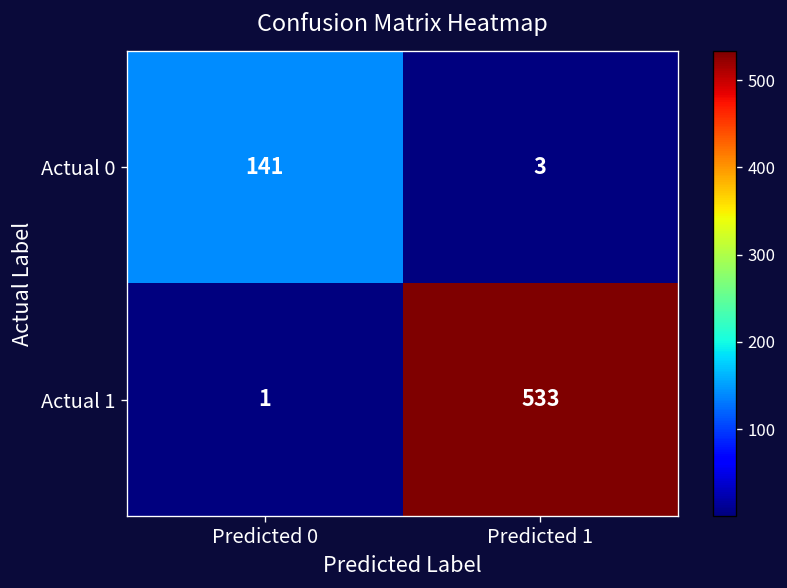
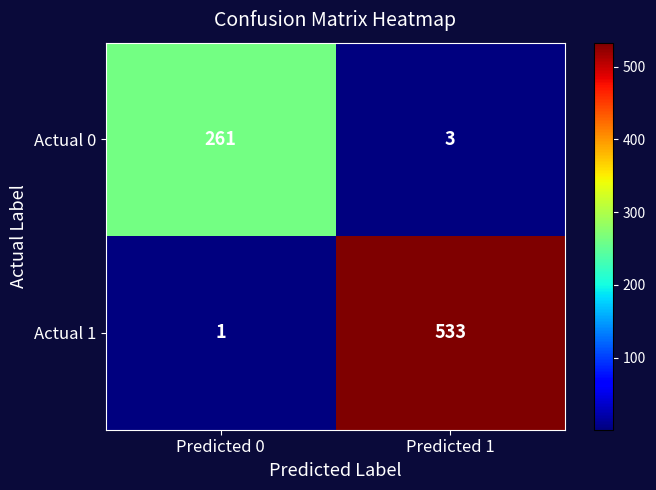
Actual 0, Predicted 0: 141 -> 261
